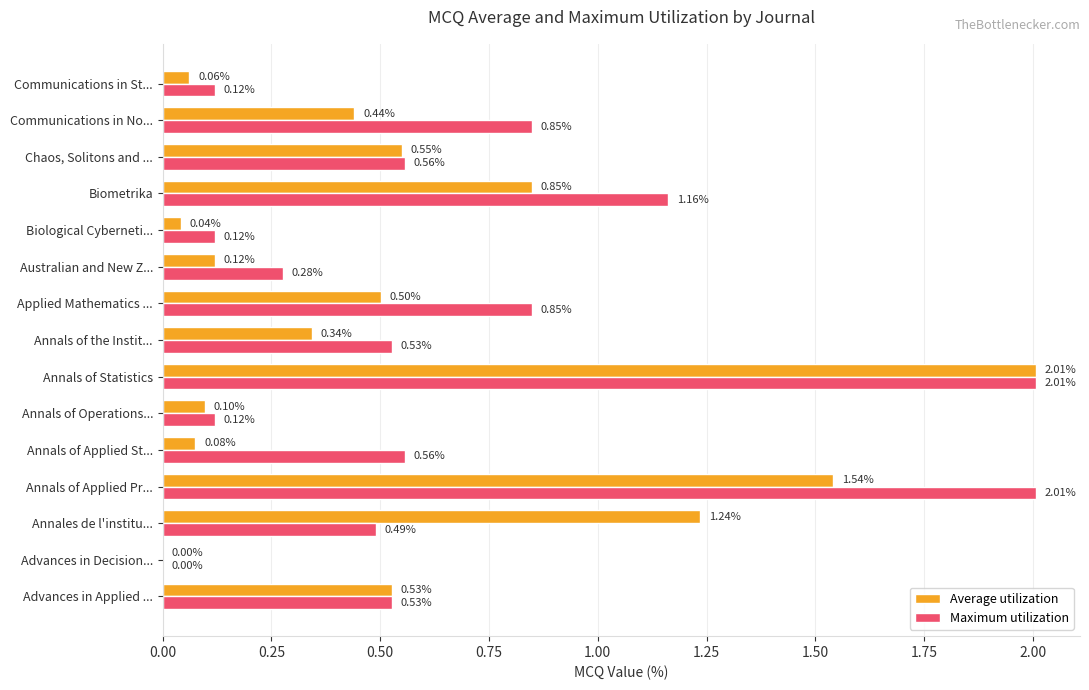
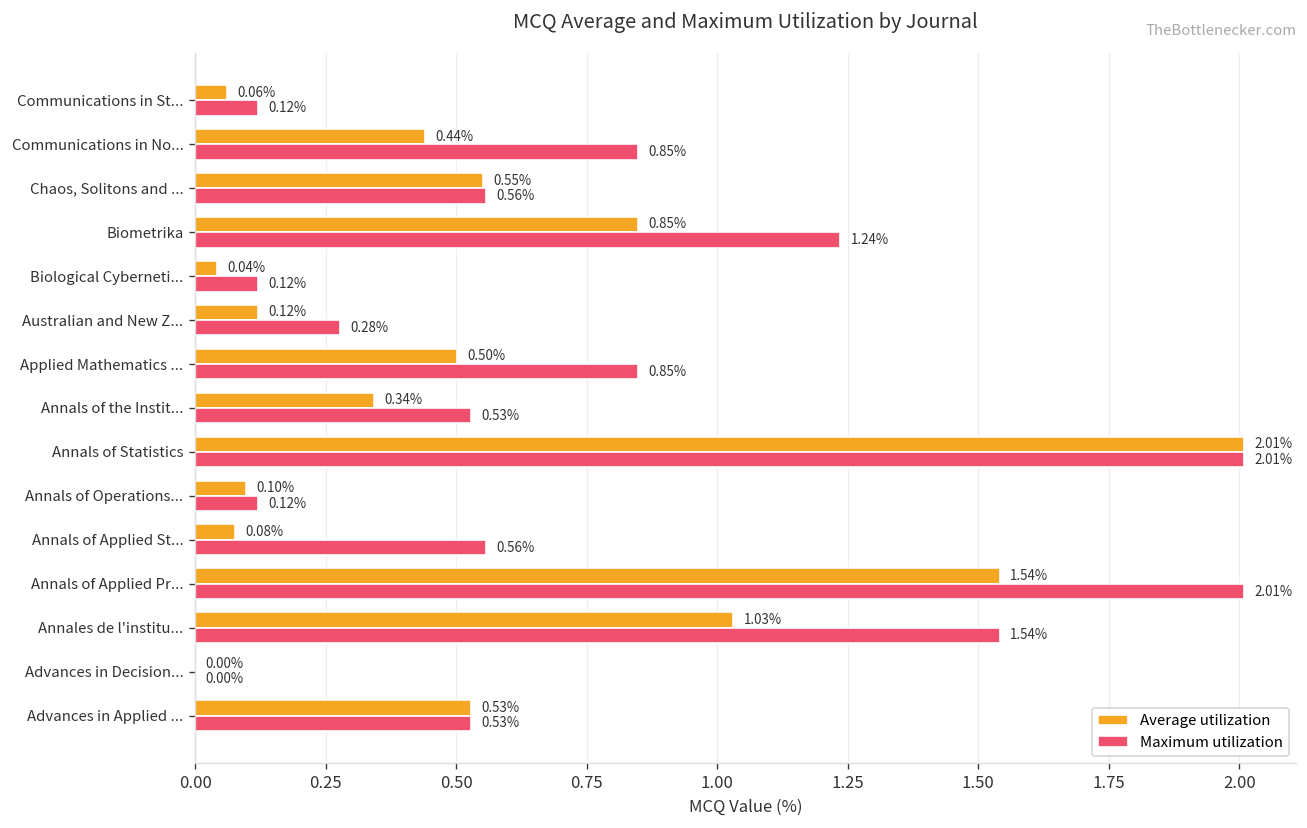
Maximum utilization, Biometrika: 1.16% -> 1.24%
Average utilization, Annales de l'institu...: 1.24% -> 1.03%
Maximum utilization, Annales de l'institu...: 0.49% -> 1.54%
